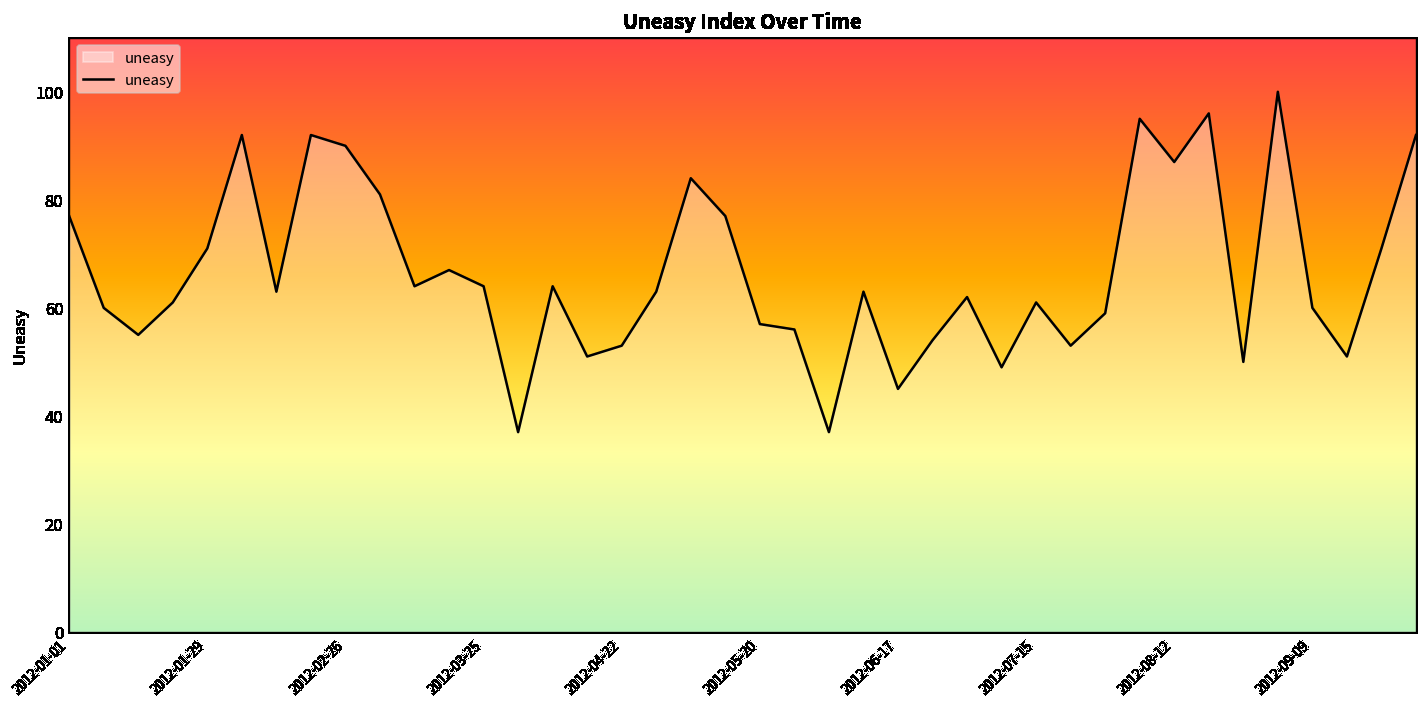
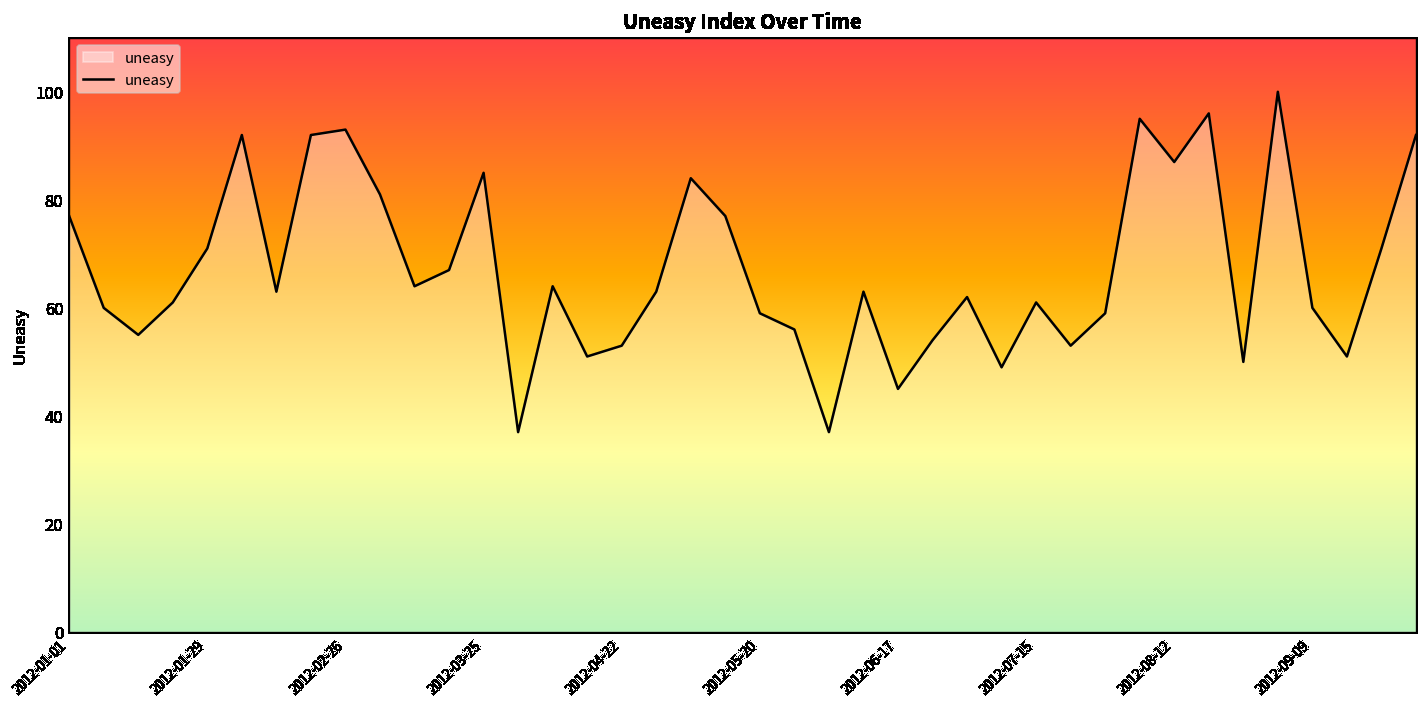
2012-02-26: 90 -> 93
2012-03-25: 64 -> 85
2012-05-20: 57 -> 59
